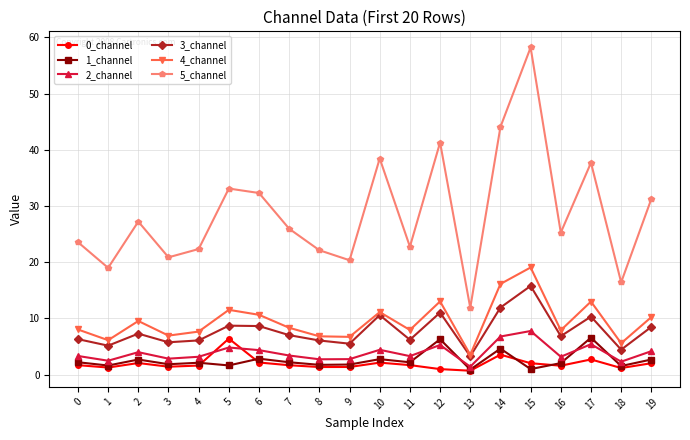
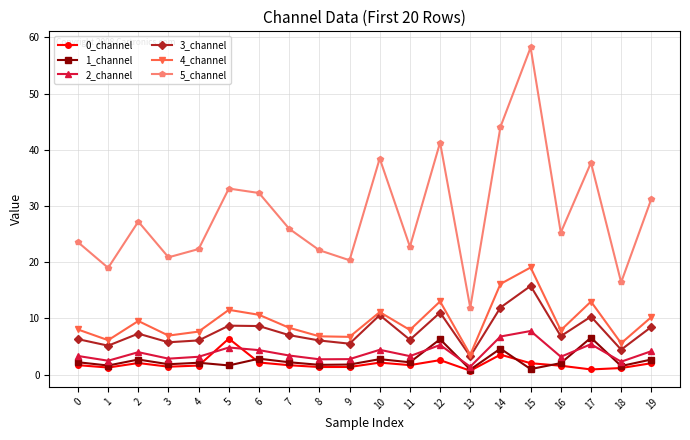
0_channel, 12: 1 -> 3
0_channel, 17: 3 -> 1
